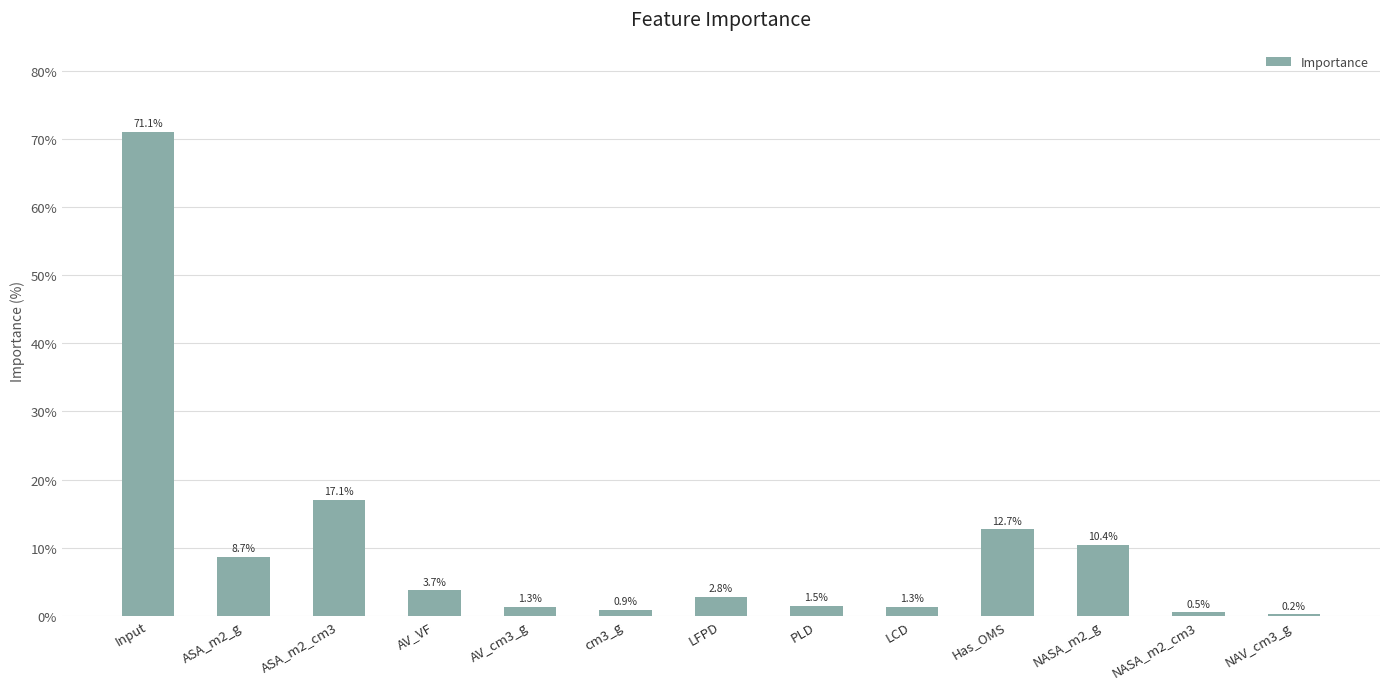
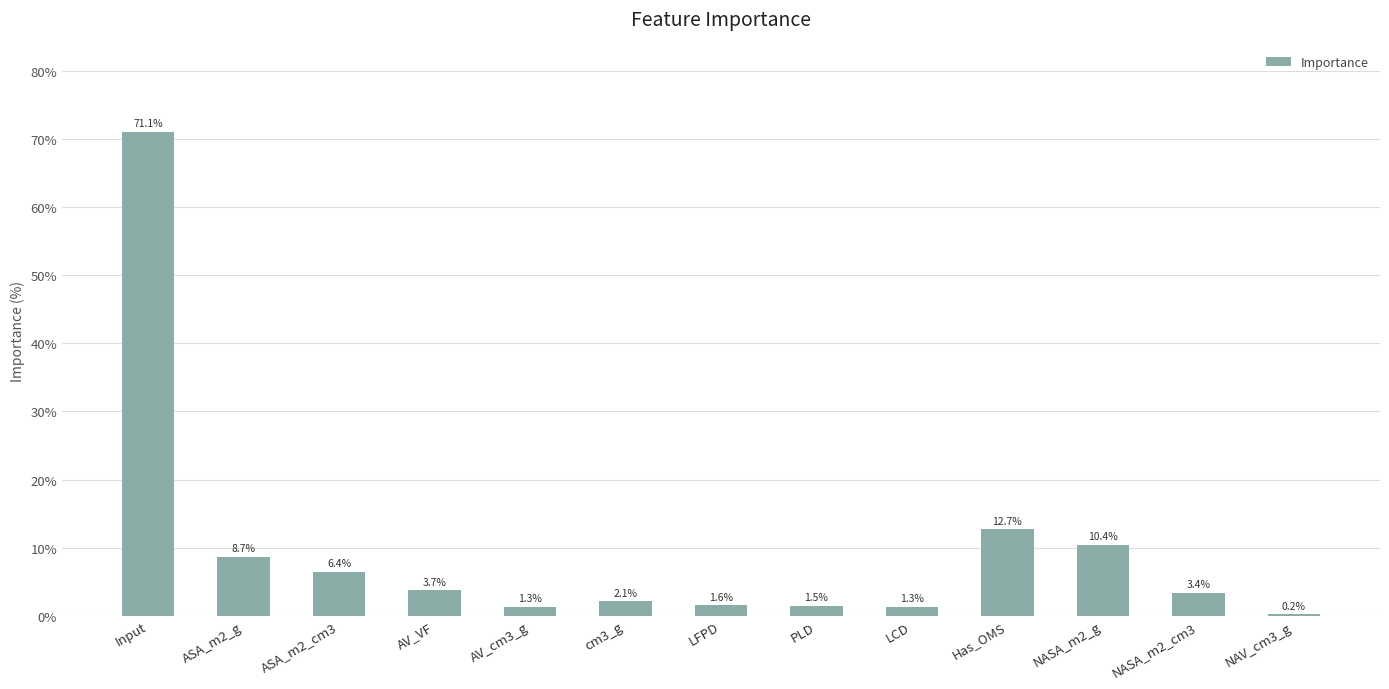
ASA_m2_cm3: 17.1% -> 6.4%
cm3_g: 0.9% -> 2.1%
LFPD: 2.8% -> 1.6%
NASA_m2_cm3: 0.5% -> 3.4%
